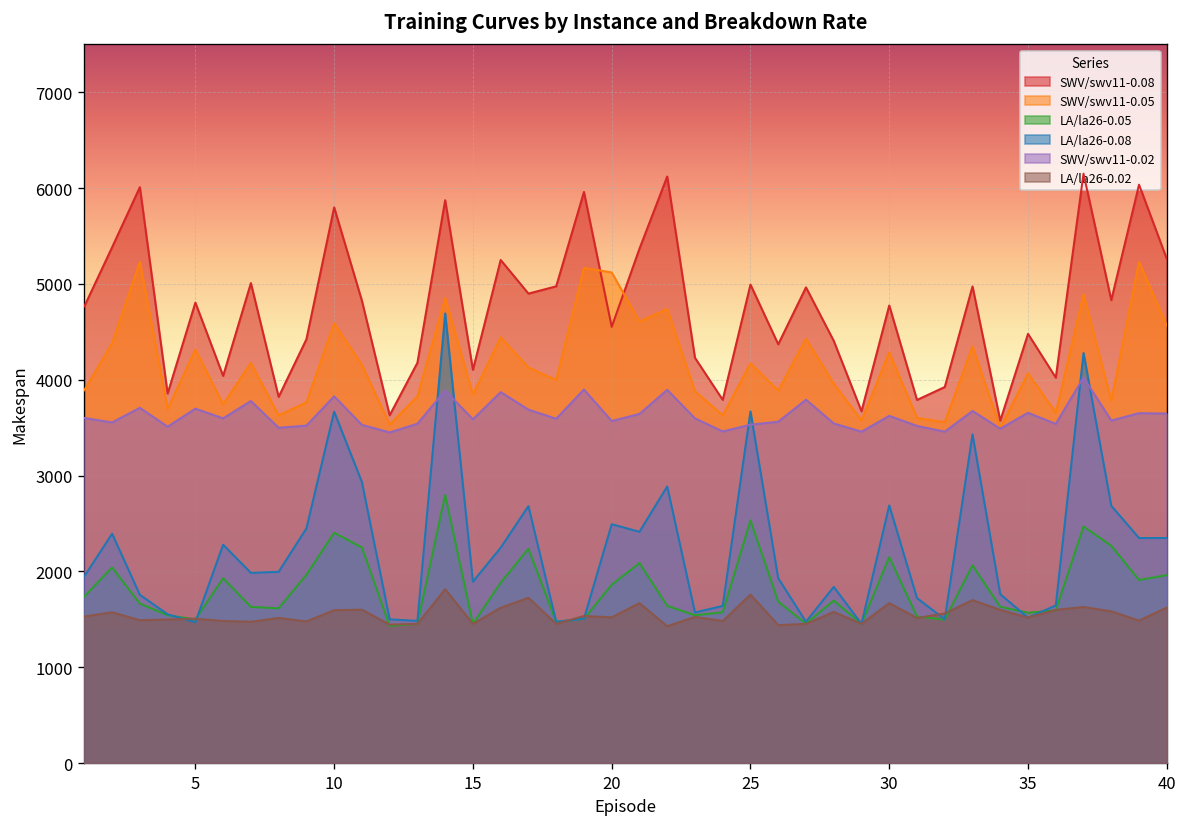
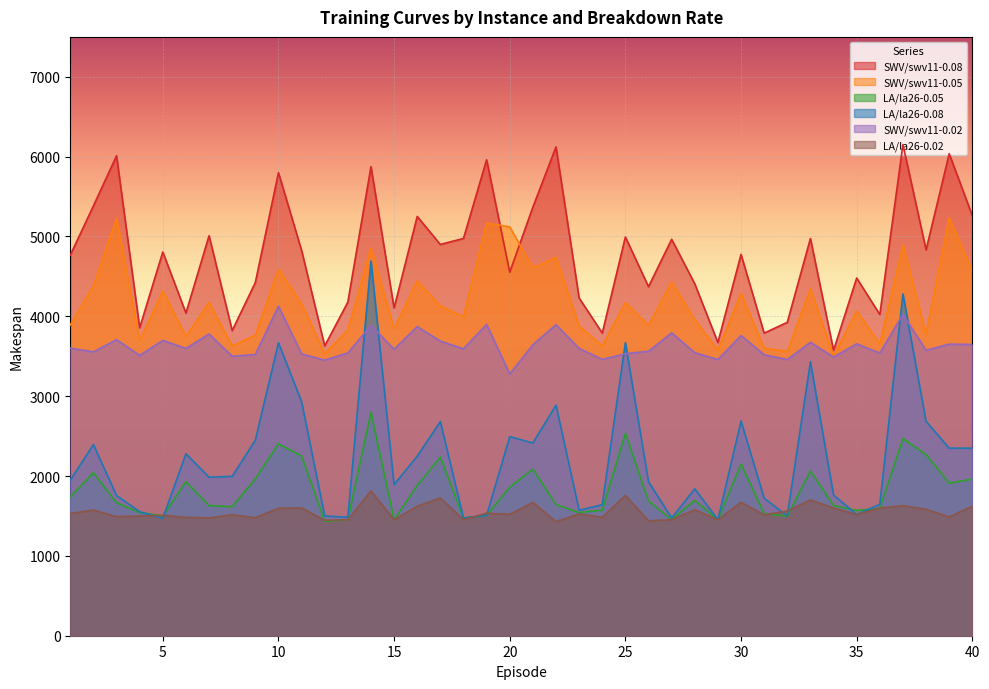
SWV/swv11-0.02, 10: 3800 -> 4100
SWV/swv11-0.02, 20: 3600 -> 3300
SWV/swv11-0.02, 30: 3600 -> 3800
